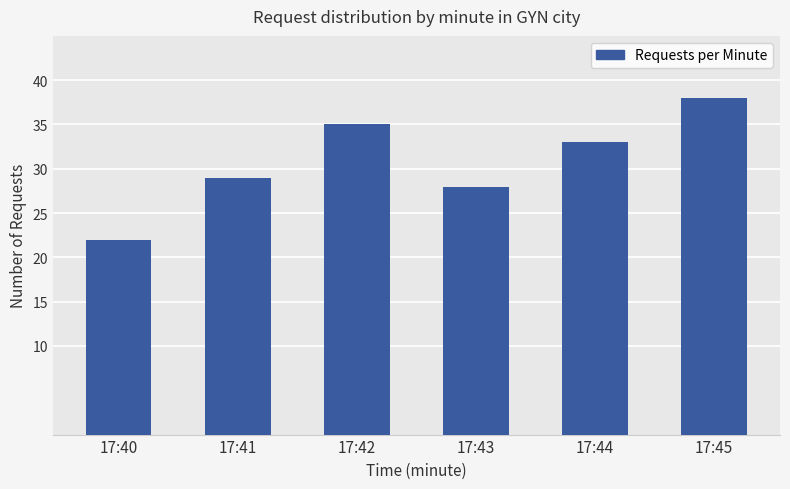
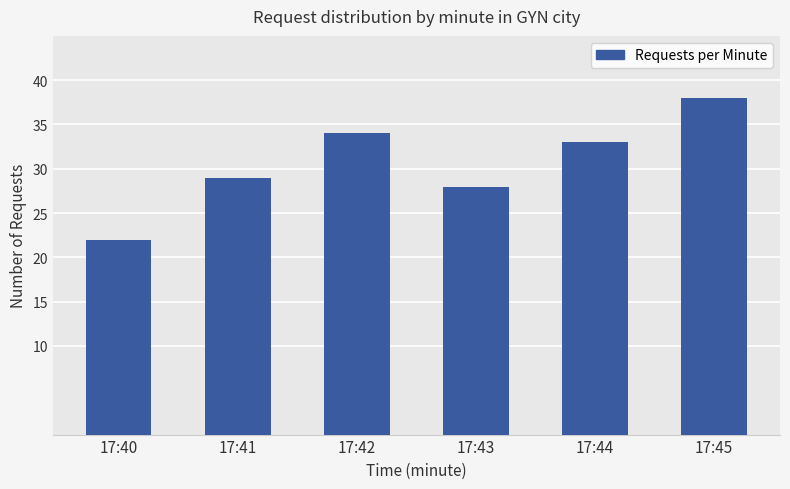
17:42: 35 -> 34
